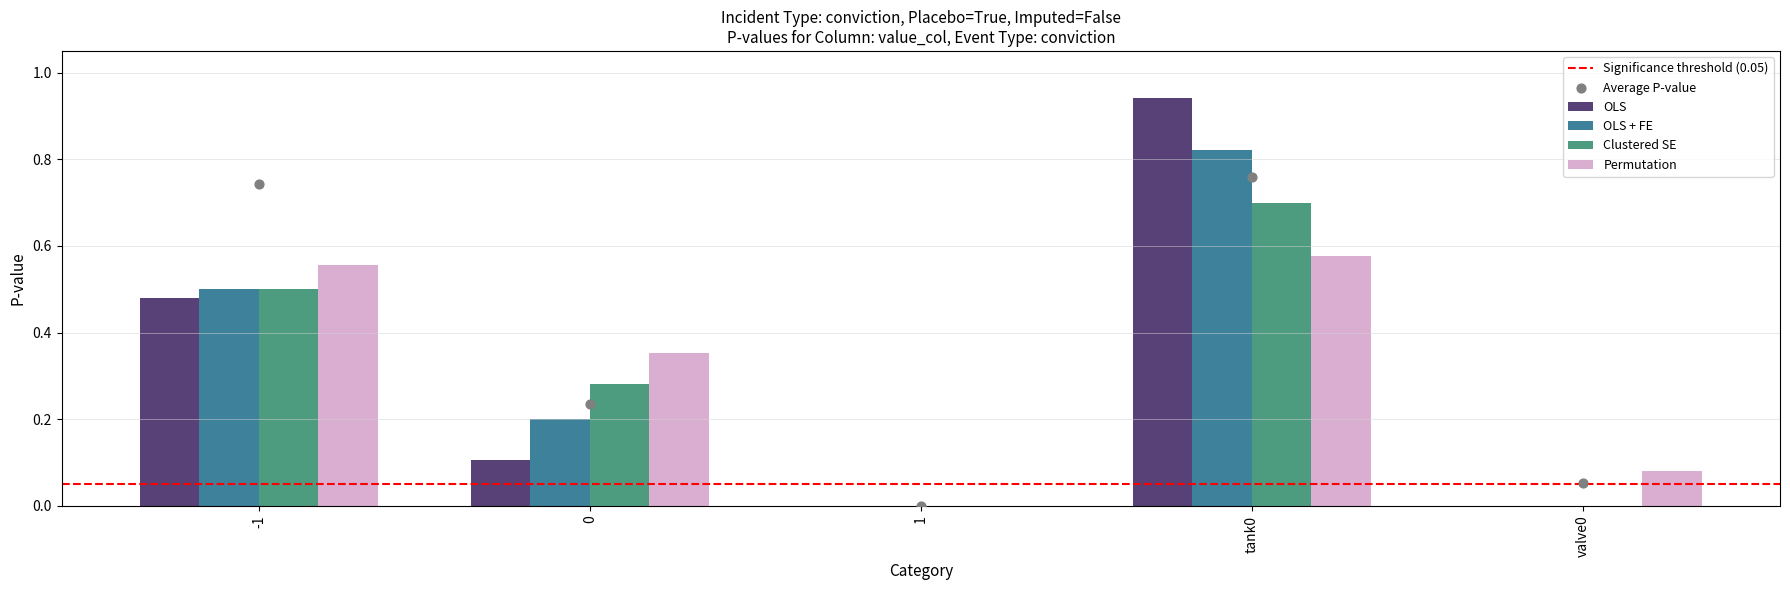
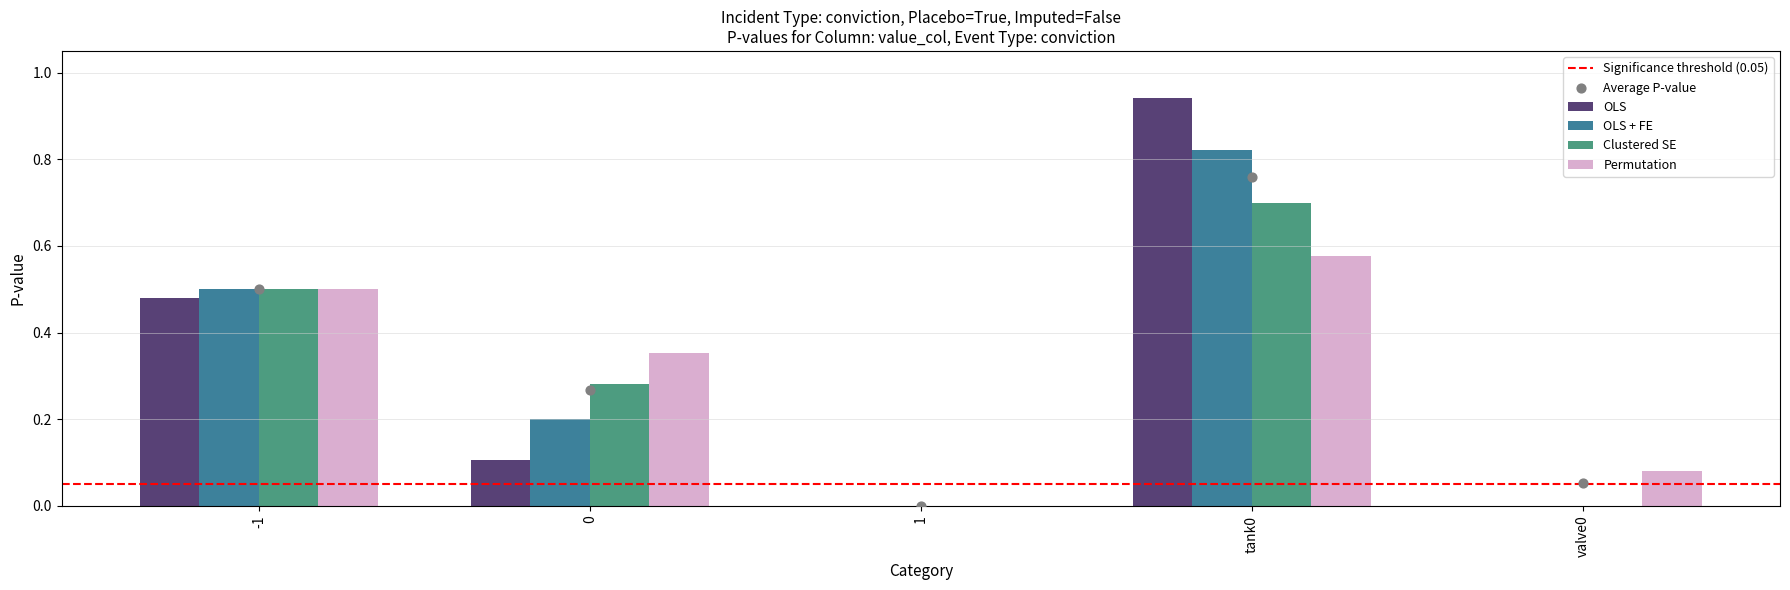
Average P-value, -1: 0.74 -> 0.50
Permutation, -1: 0.56 -> 0.50
Average P-value, 0: 0.23 -> 0.27
